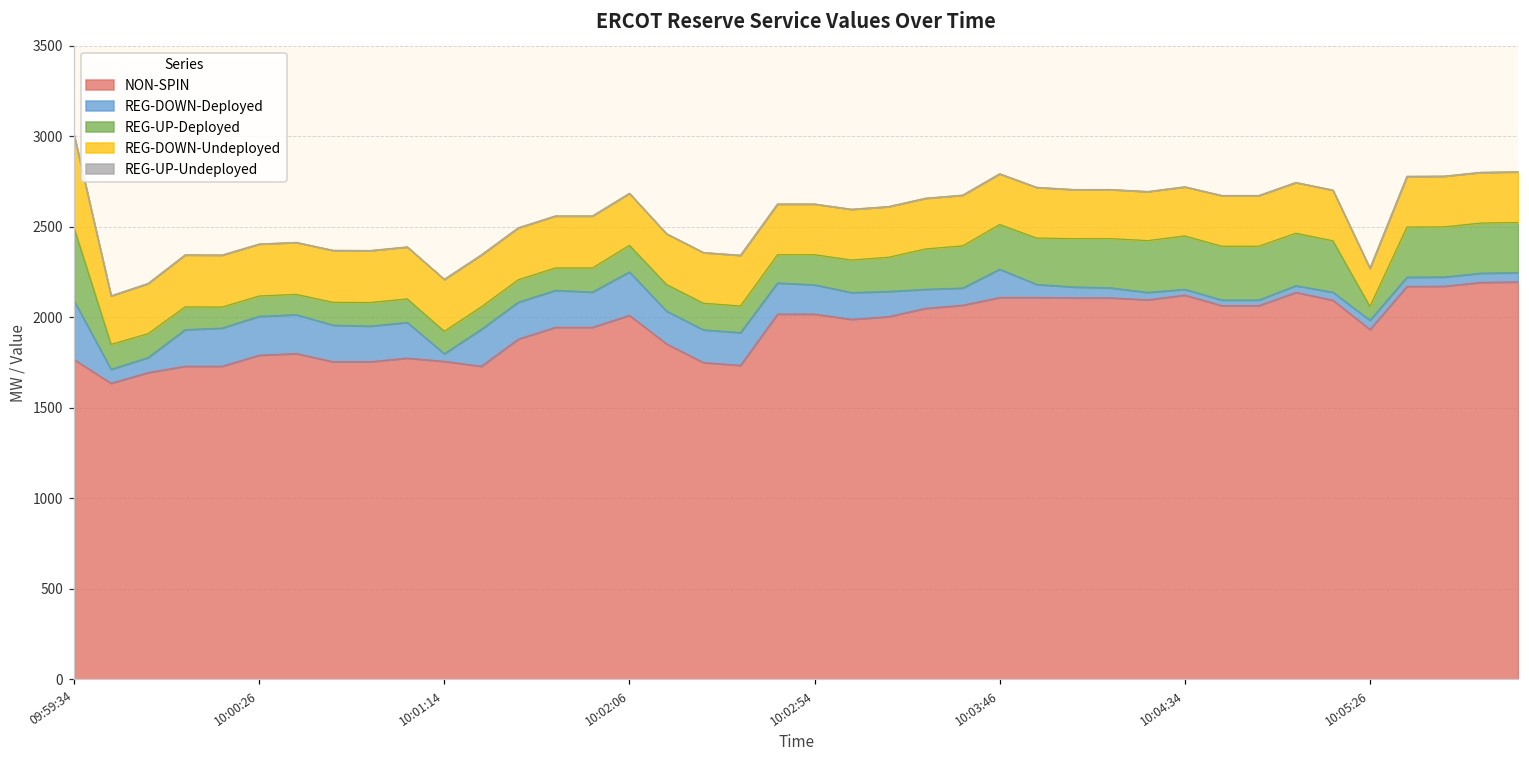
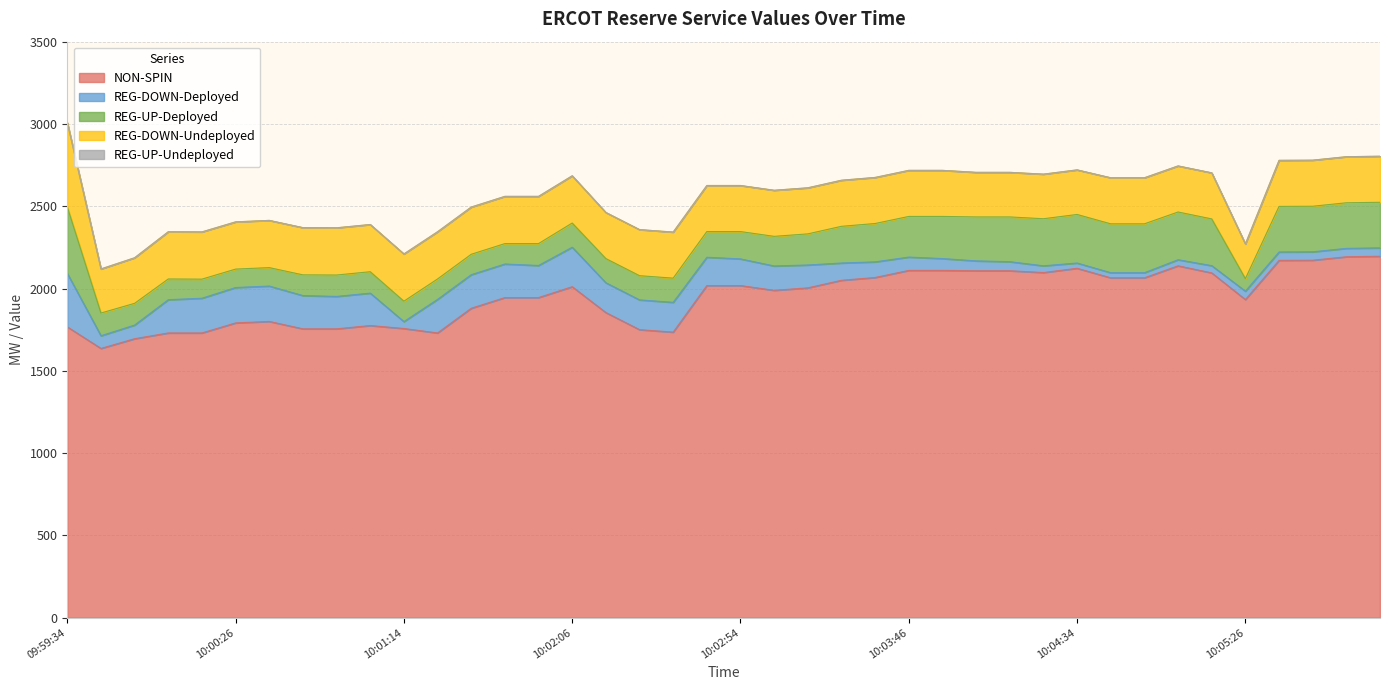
REG-DOWN-Deployed, 10:03:46: 160 -> 80
